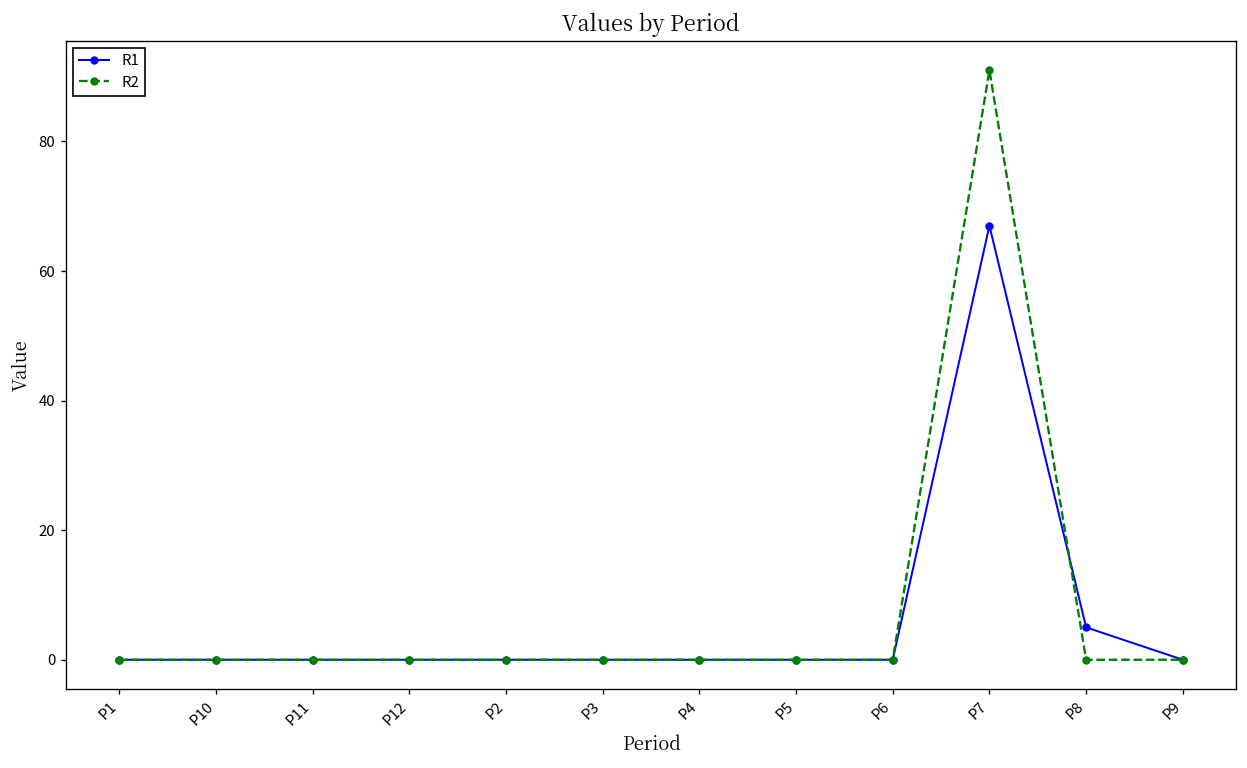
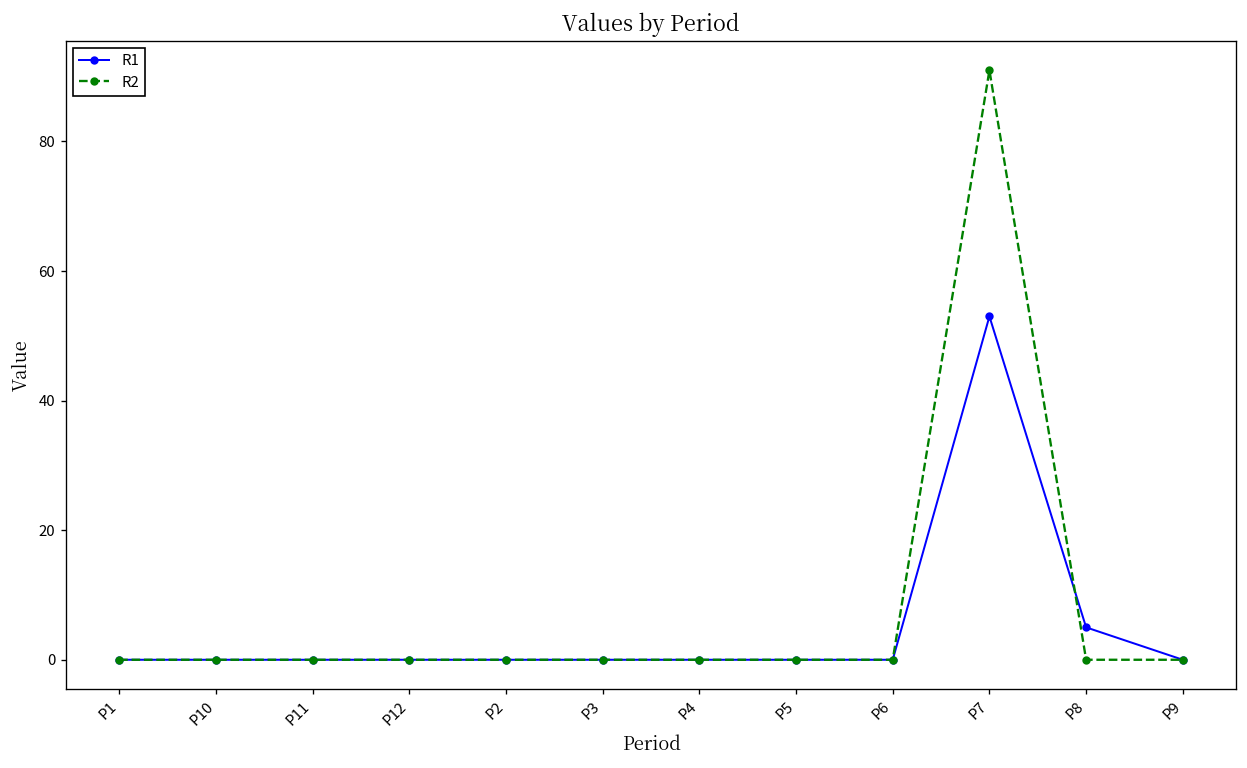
R1, P7: 67 -> 53
